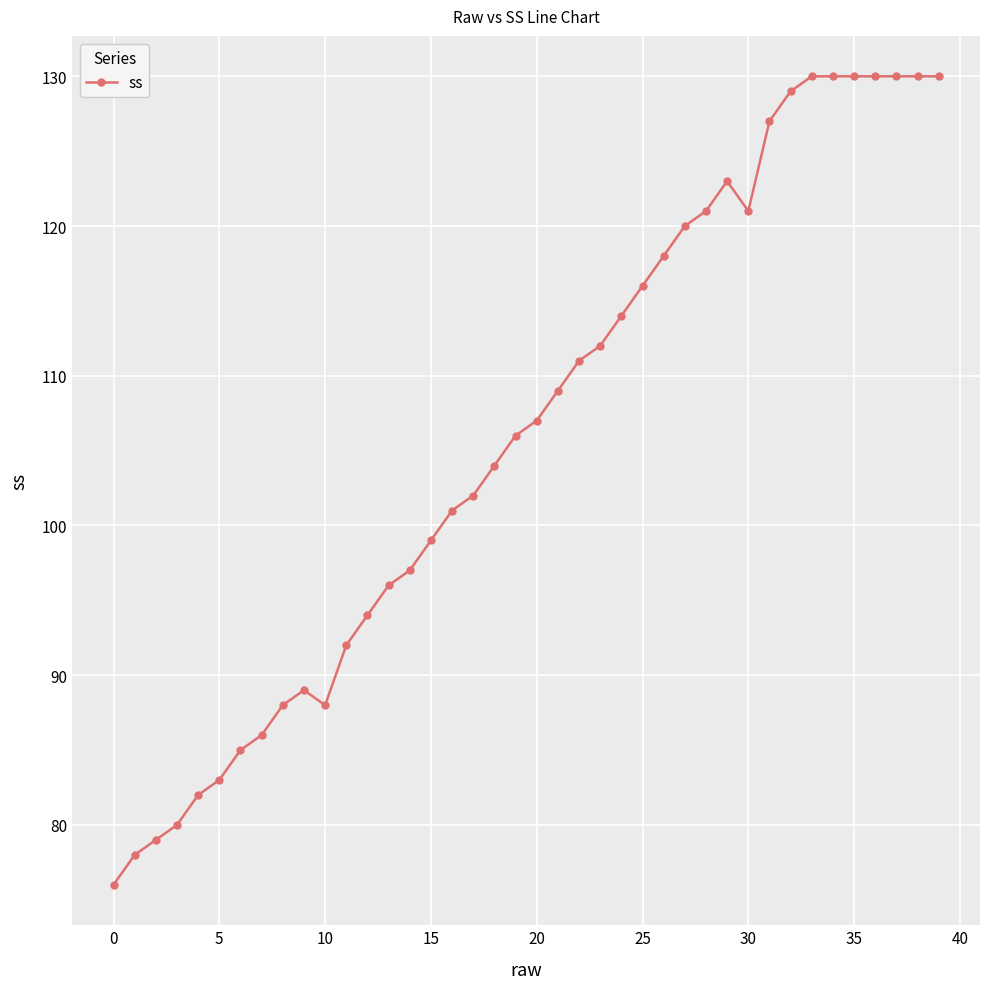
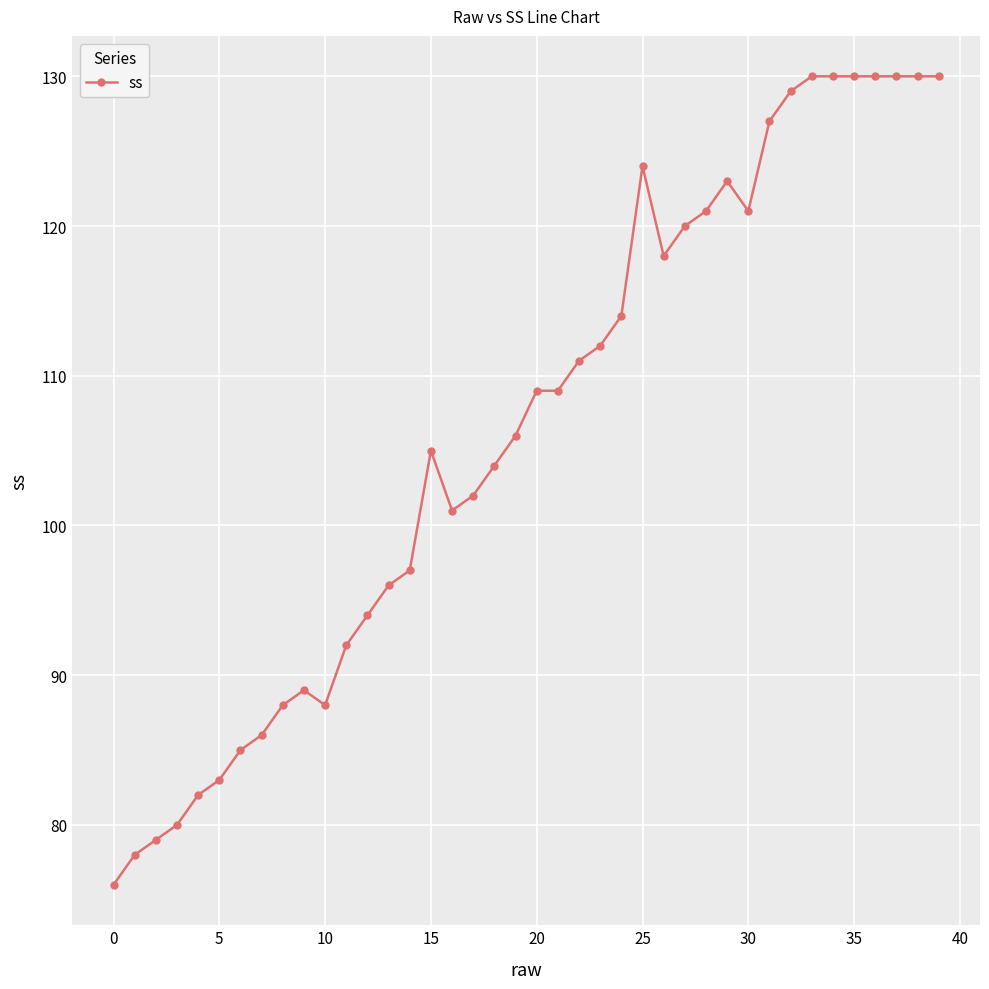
15: 99 -> 105
20: 107 -> 109
25: 116 -> 124
